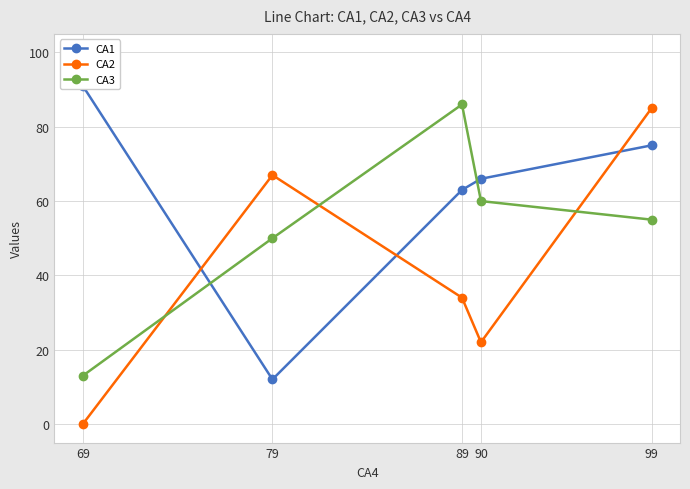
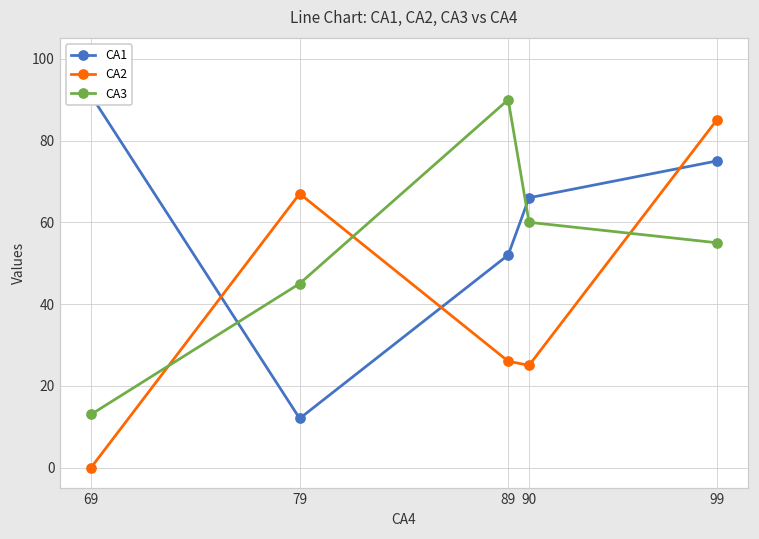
CA3, 79: 50 -> 45
CA1, 89: 63 -> 52
CA2, 89: 34 -> 26
CA3, 89: 86 -> 90
CA2, 90: 22 -> 25
